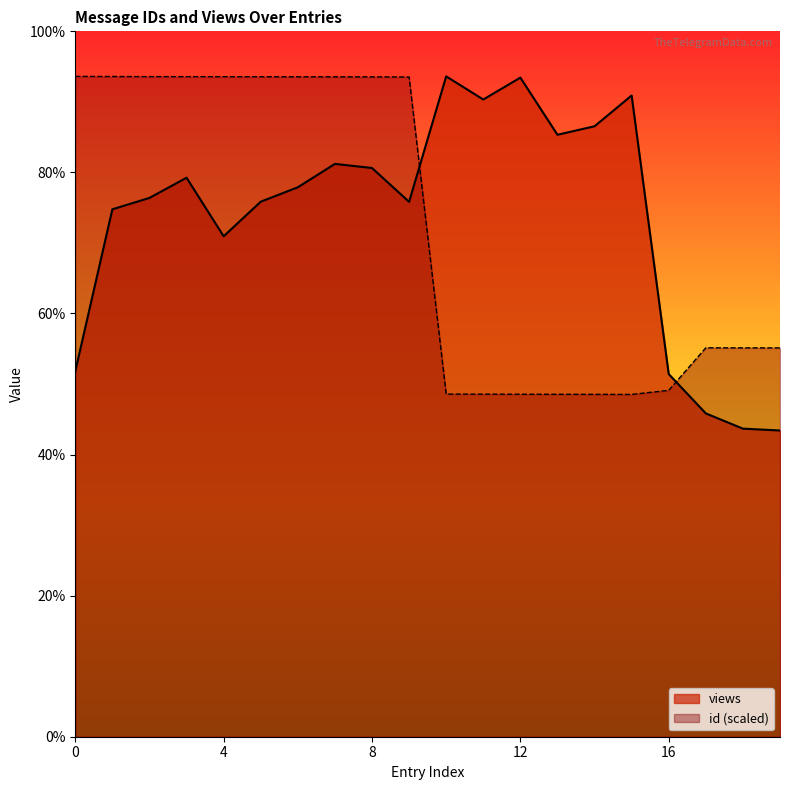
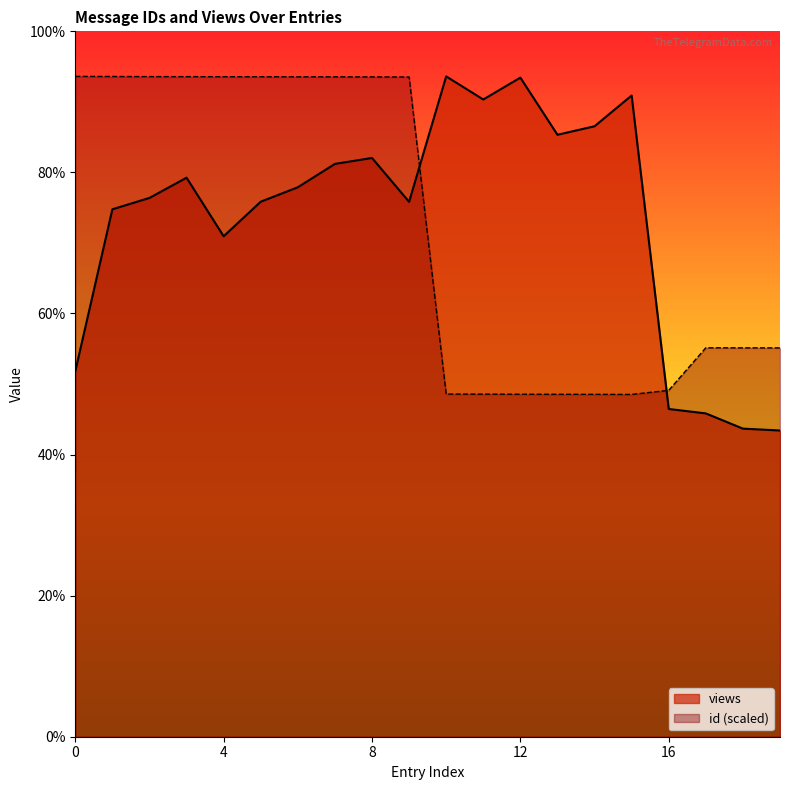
views, 8: 81% -> 82%
views, 16: 51% -> 46%
